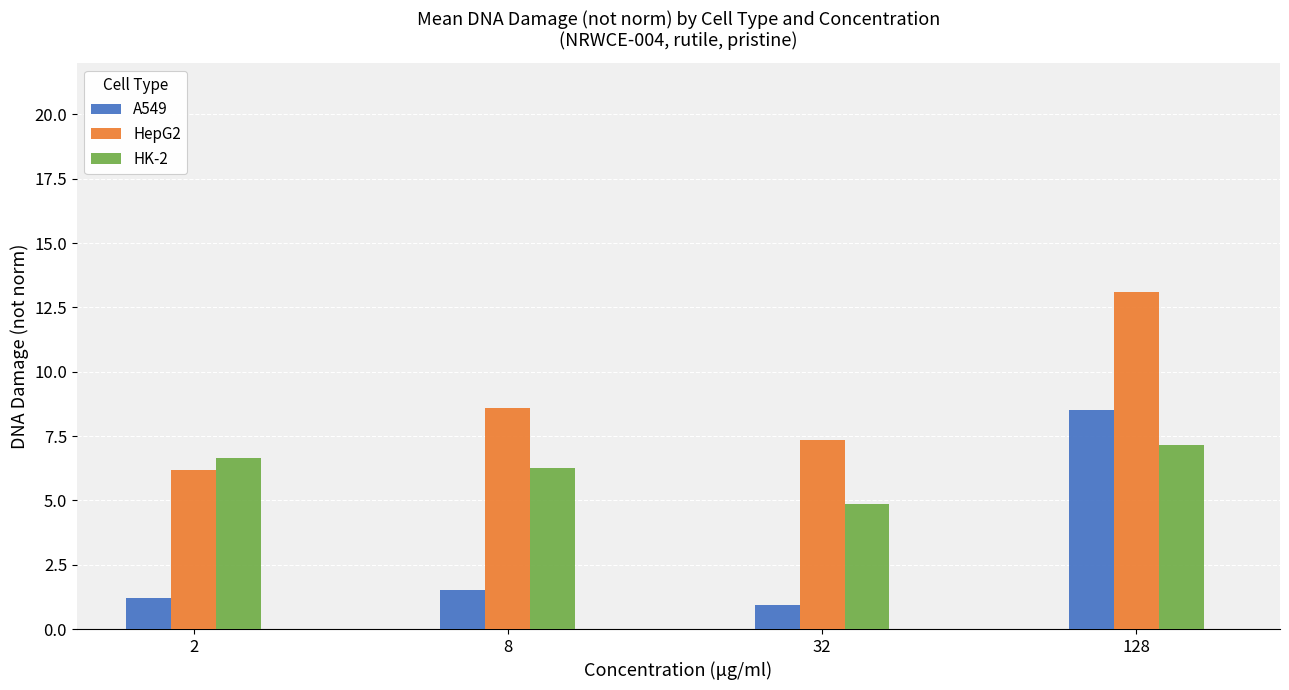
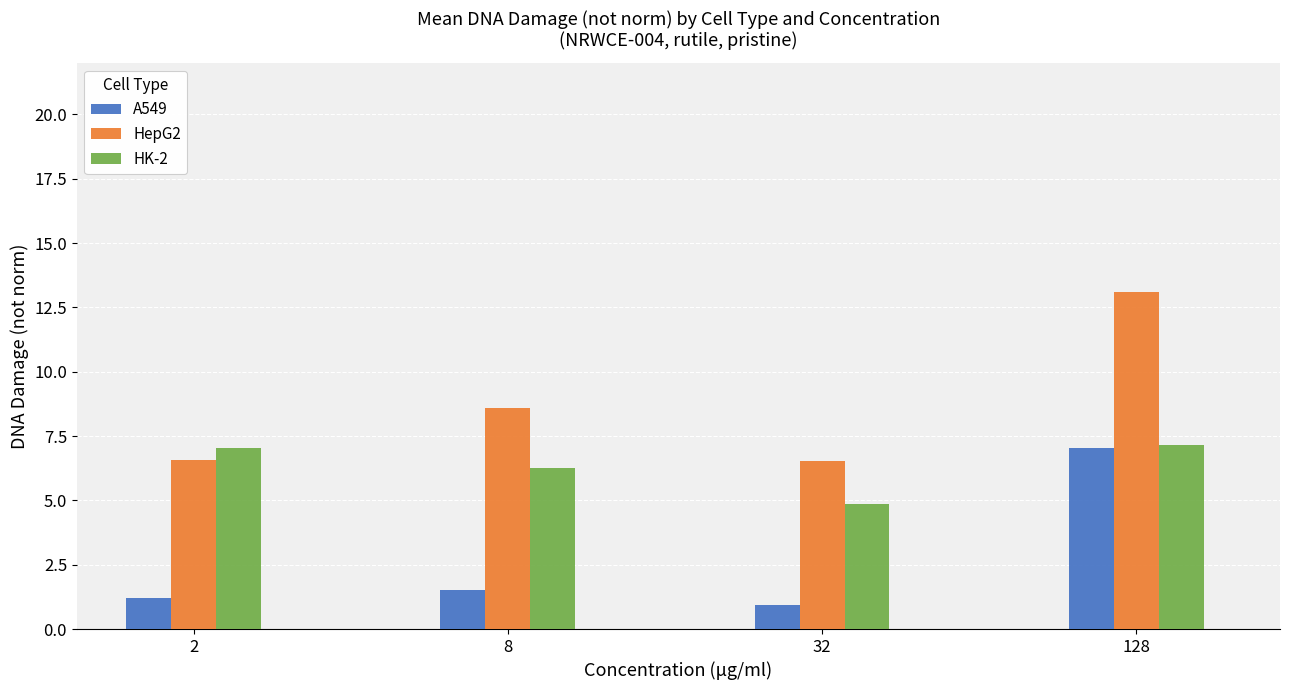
HepG2, 2: 6.2 -> 6.6
HK-2, 2: 6.7 -> 7.0
HepG2, 32: 7.3 -> 6.6
A549, 128: 8.5 -> 7.0
